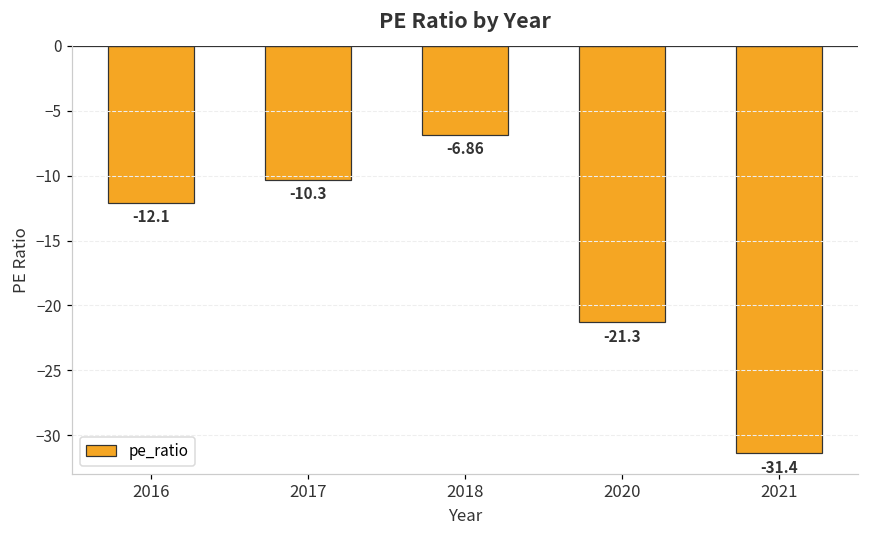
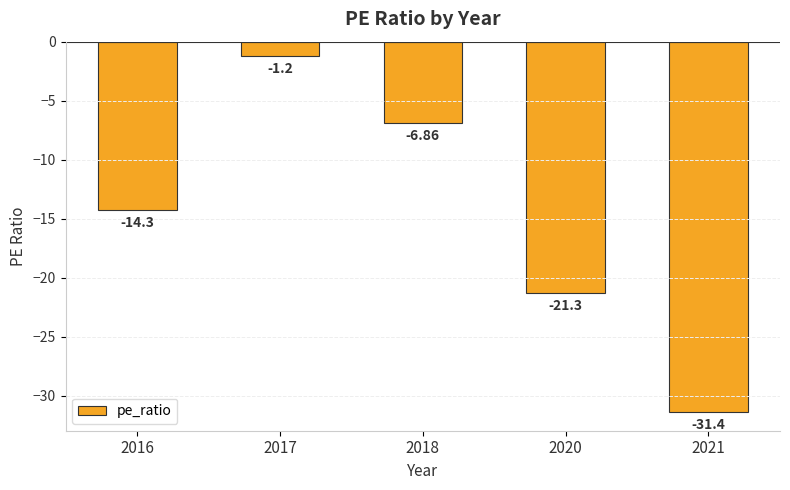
2016: -12.1 -> -14.3
2017: -10.3 -> -1.2
